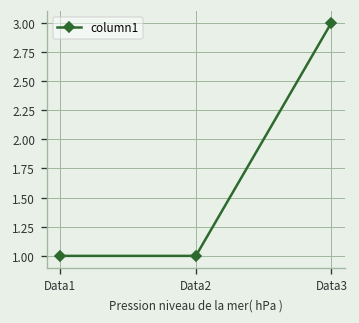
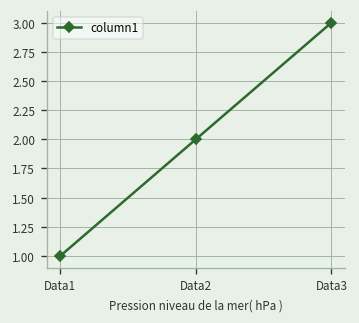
Data2: 1 -> 2
